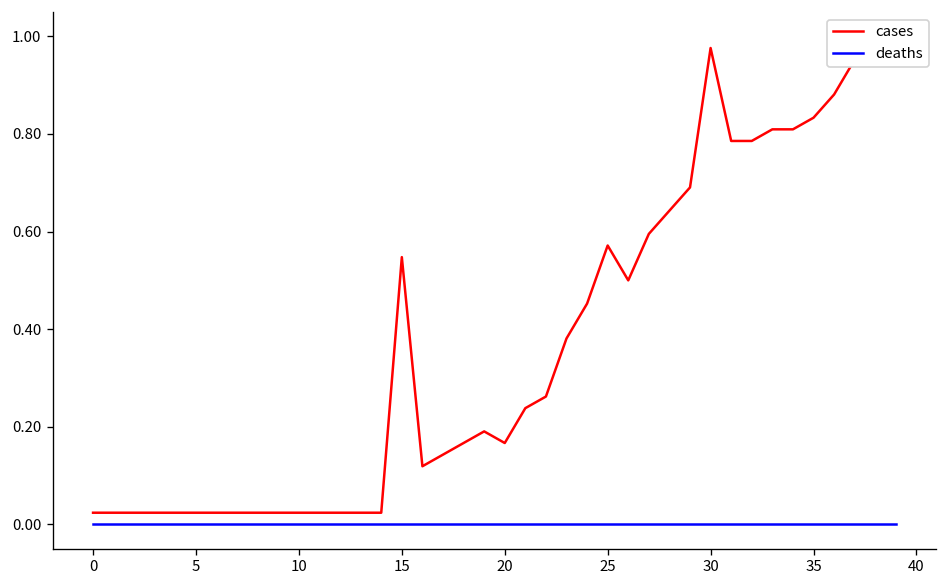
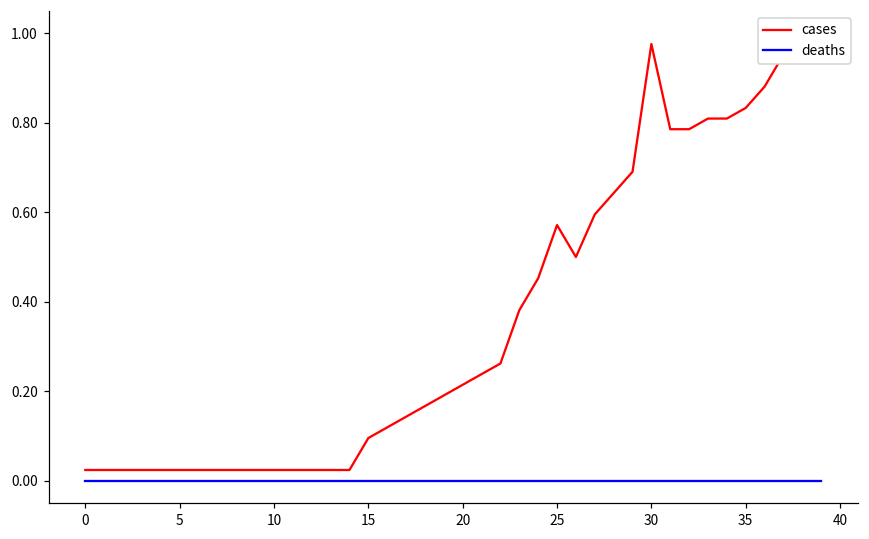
cases, 15: 0.55 -> 0.10
cases, 20: 0.17 -> 0.21
